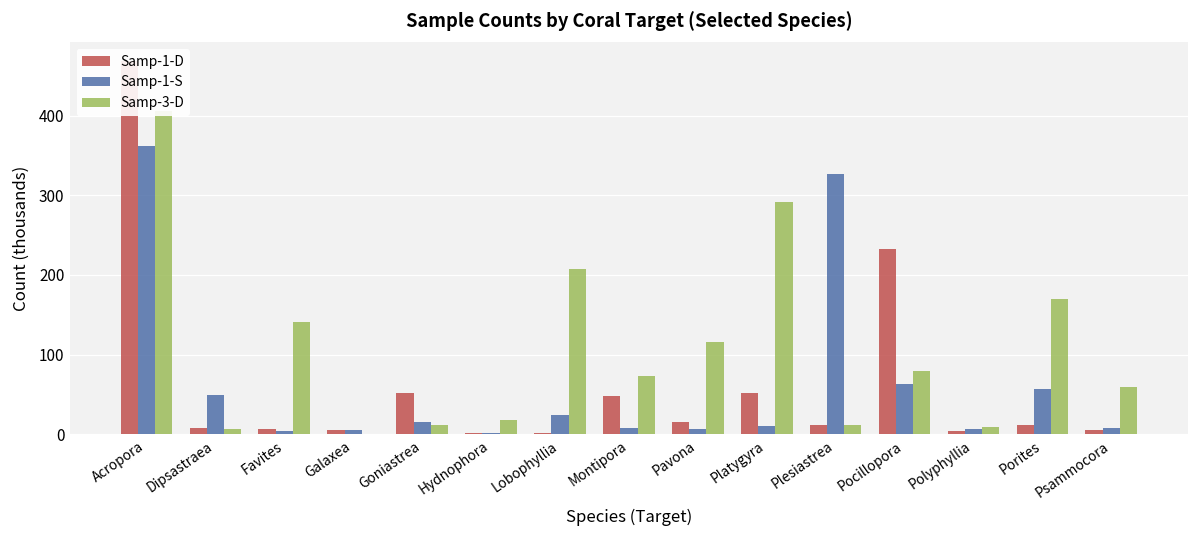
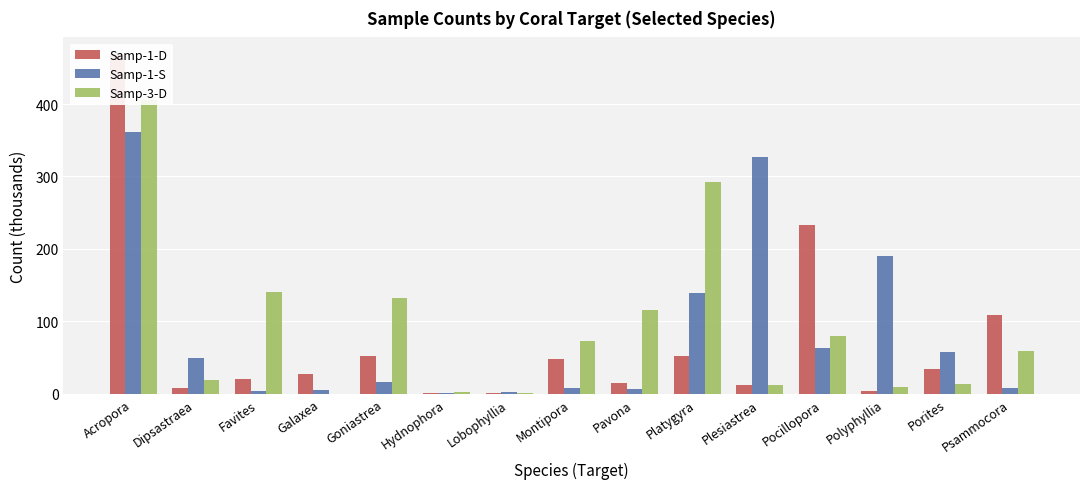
Samp-3-D, Dipsastraea: 10 -> 20
Samp-1-D, Favites: 10 -> 20
Samp-1-D, Galaxea: 10 -> 30
Samp-3-D, Goniastrea: 10 -> 130
Samp-3-D, Hydnophora: 20 -> 0
Samp-1-S, Lobophyllia: 20 -> 0
Samp-3-D, Lobophyllia: 210 -> 0
Samp-1-S, Platygyra: 10 -> 140
Samp-1-S, Polyphyllia: 10 -> 190
Samp-1-D, Porites: 10 -> 30
Samp-3-D, Porites: 170 -> 10
Samp-1-D, Psammocora: 10 -> 110
